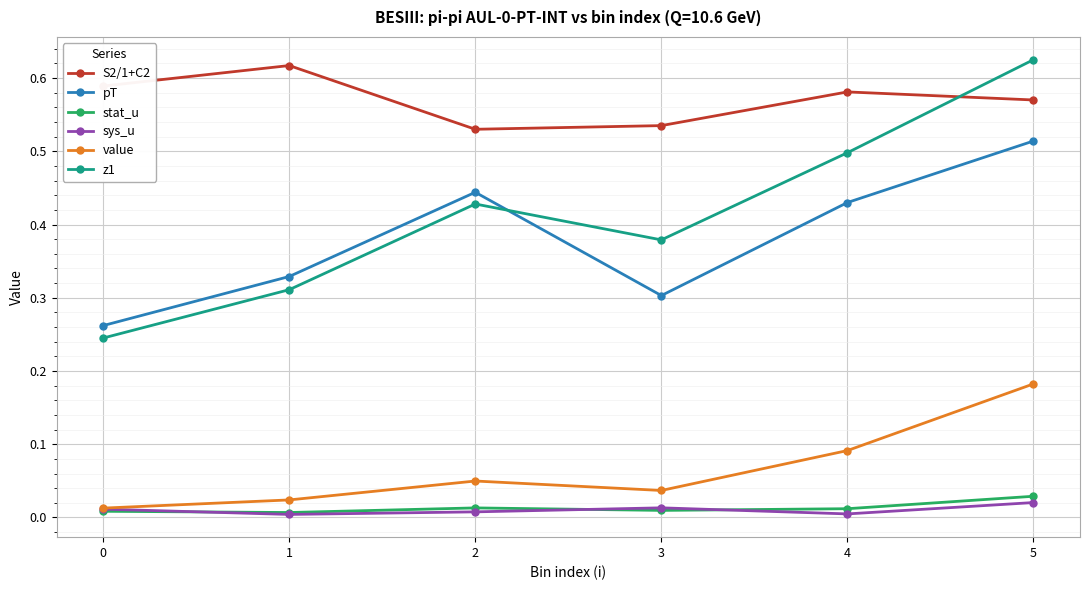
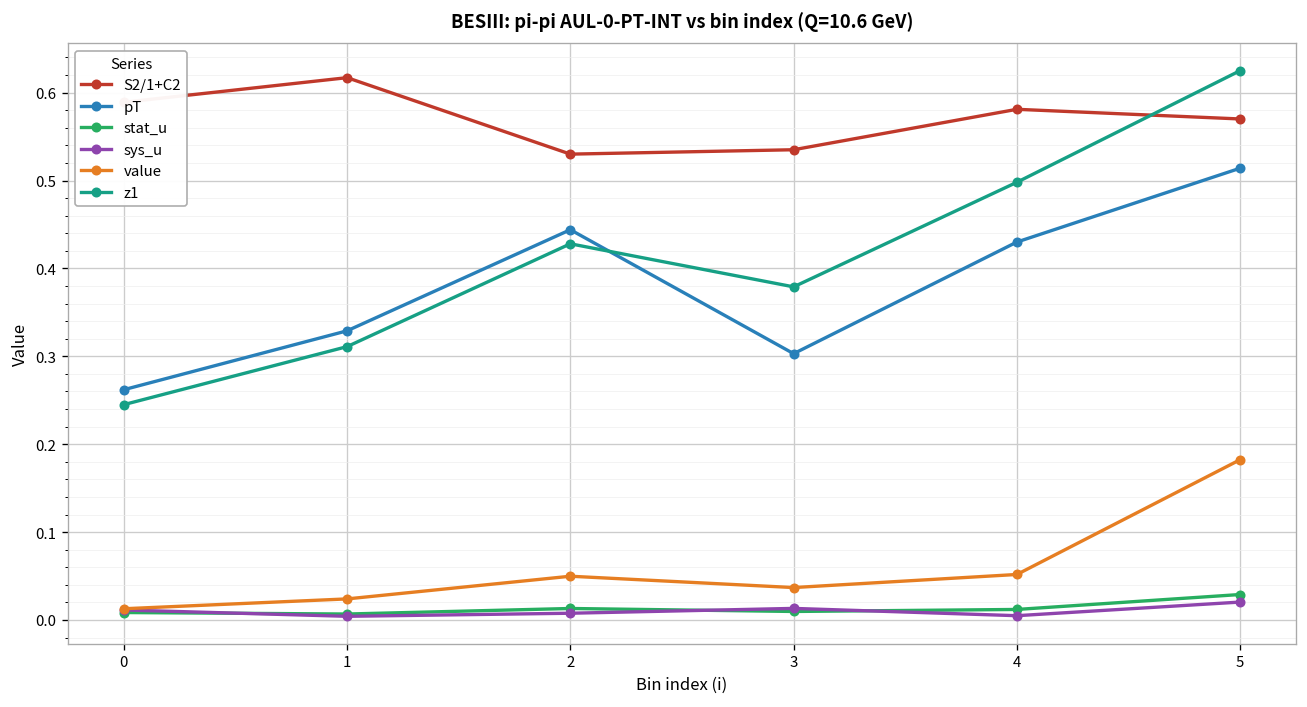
value, 4: 0.09 -> 0.05
